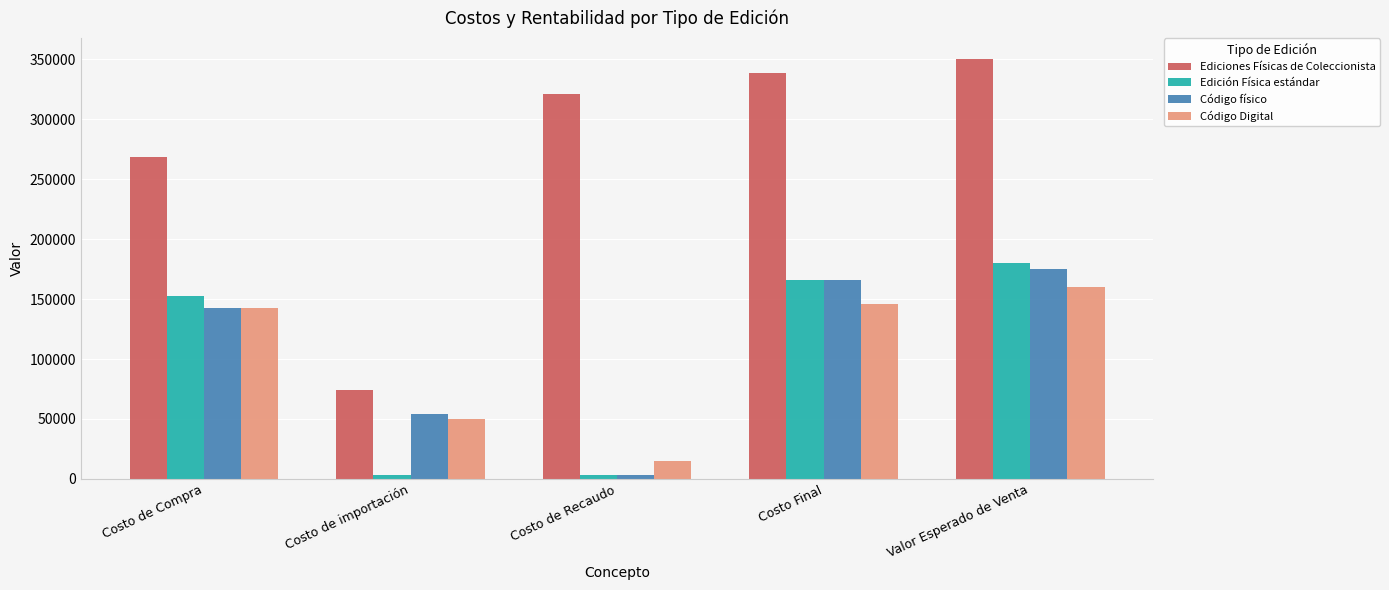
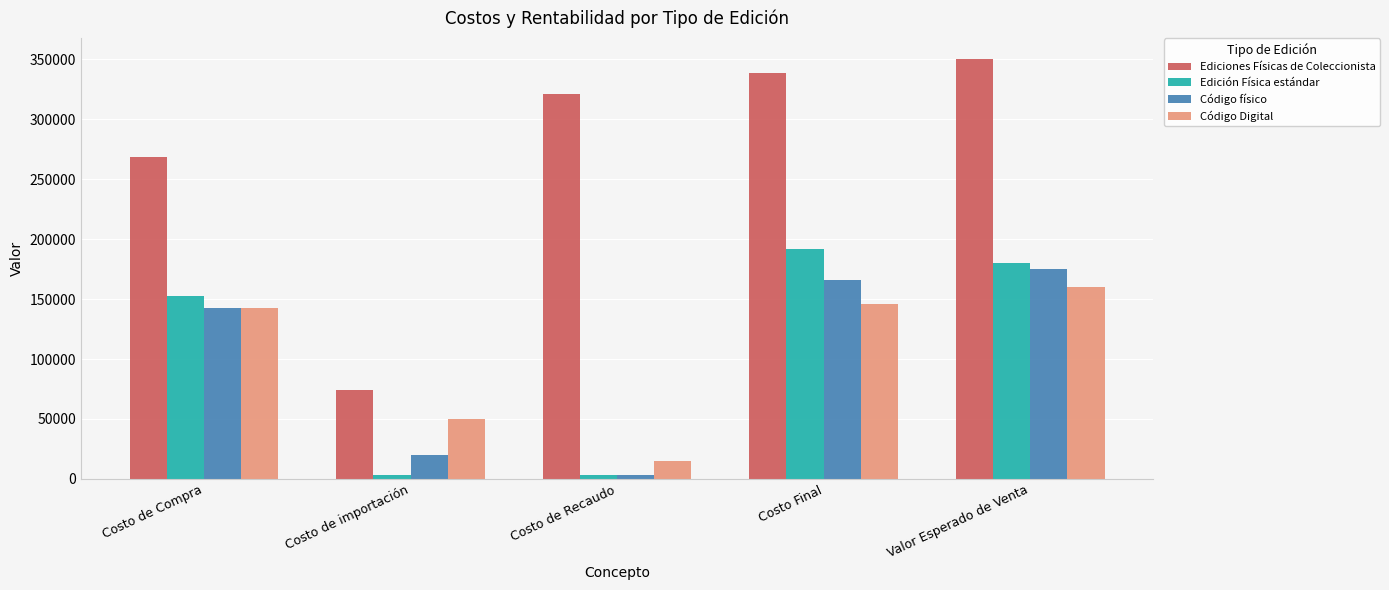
Código físico, Costo de importación: 54000 -> 20000
Edición Física estándar, Costo Final: 166000 -> 192000
